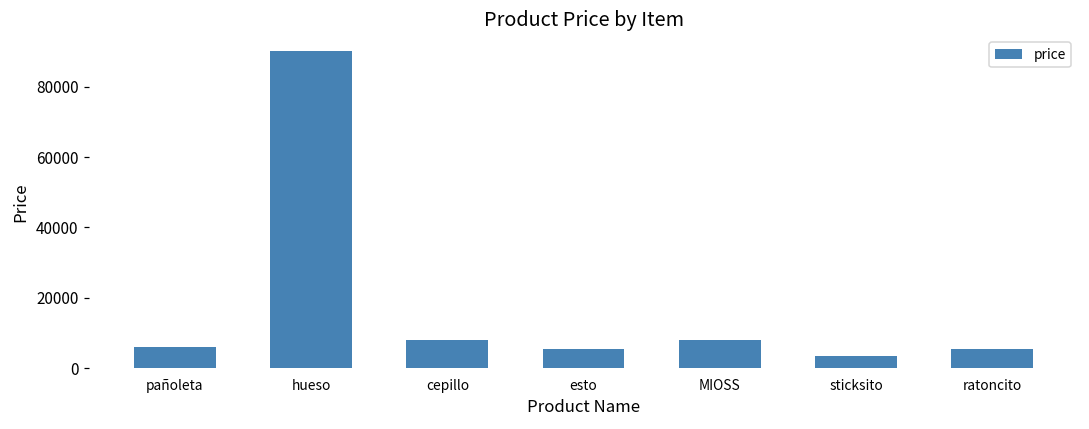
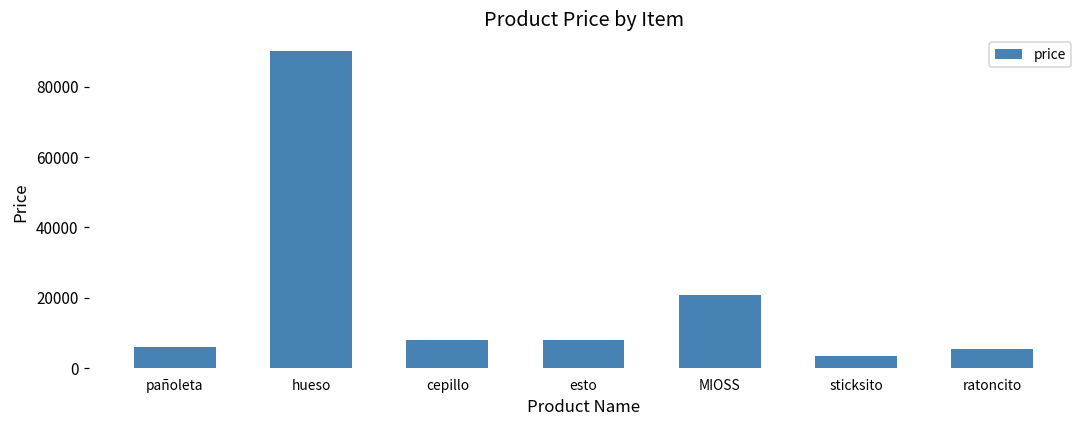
esto: 5000 -> 8000
MIOSS: 8000 -> 21000
